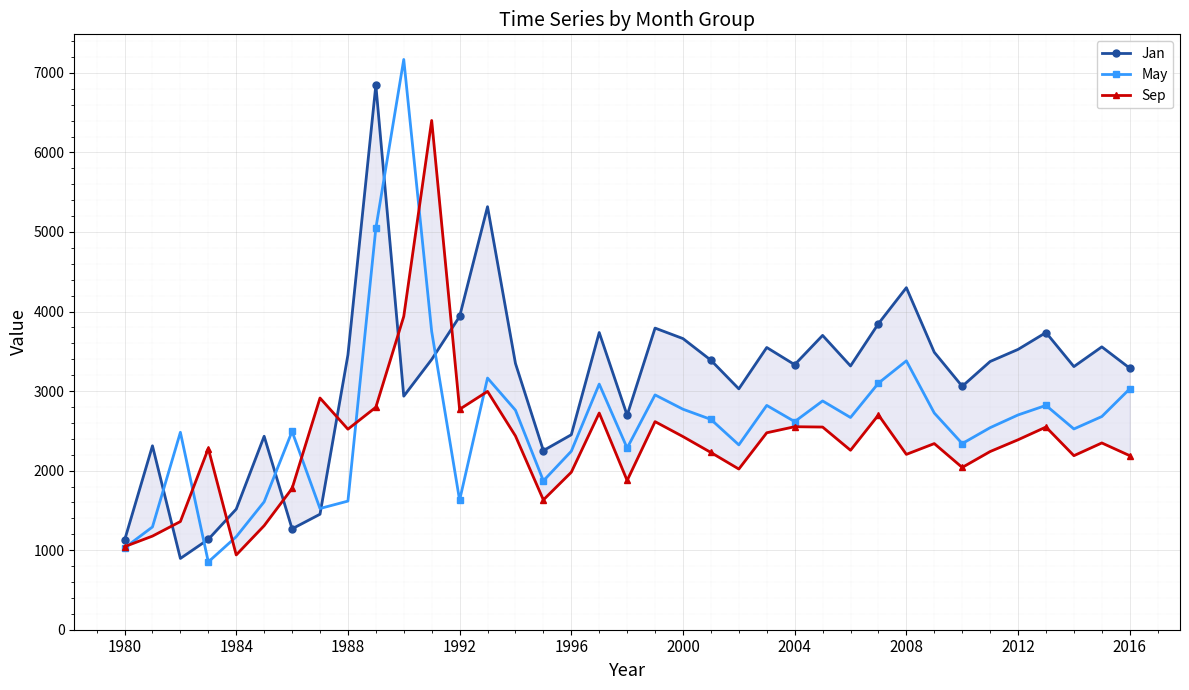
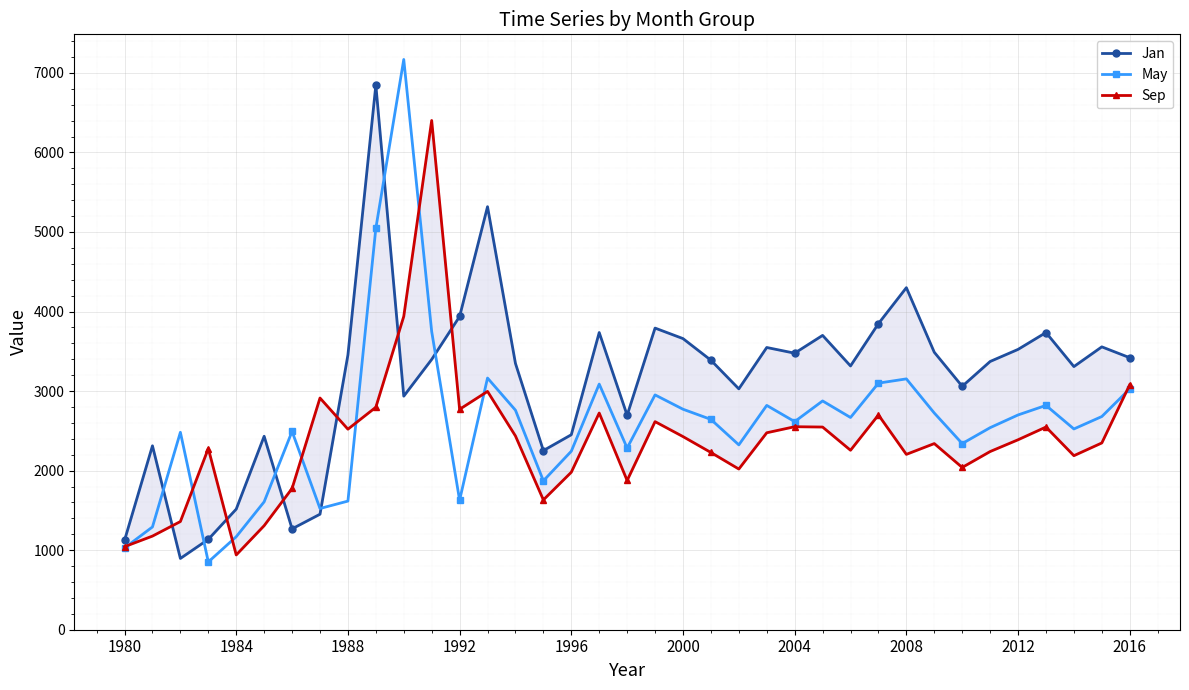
Jan, 2004: 3300 -> 3500
May, 2008: 3400 -> 3200
Jan, 2016: 3300 -> 3400
Sep, 2016: 2200 -> 3100
